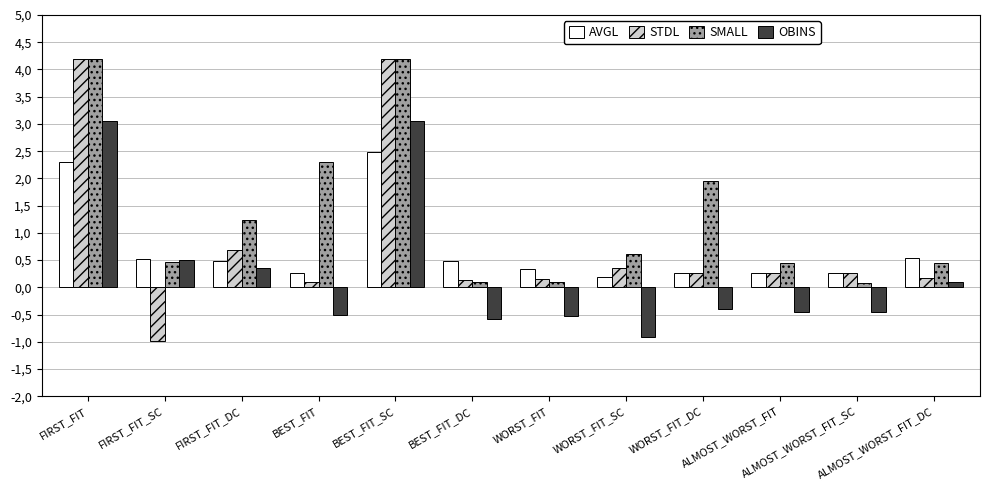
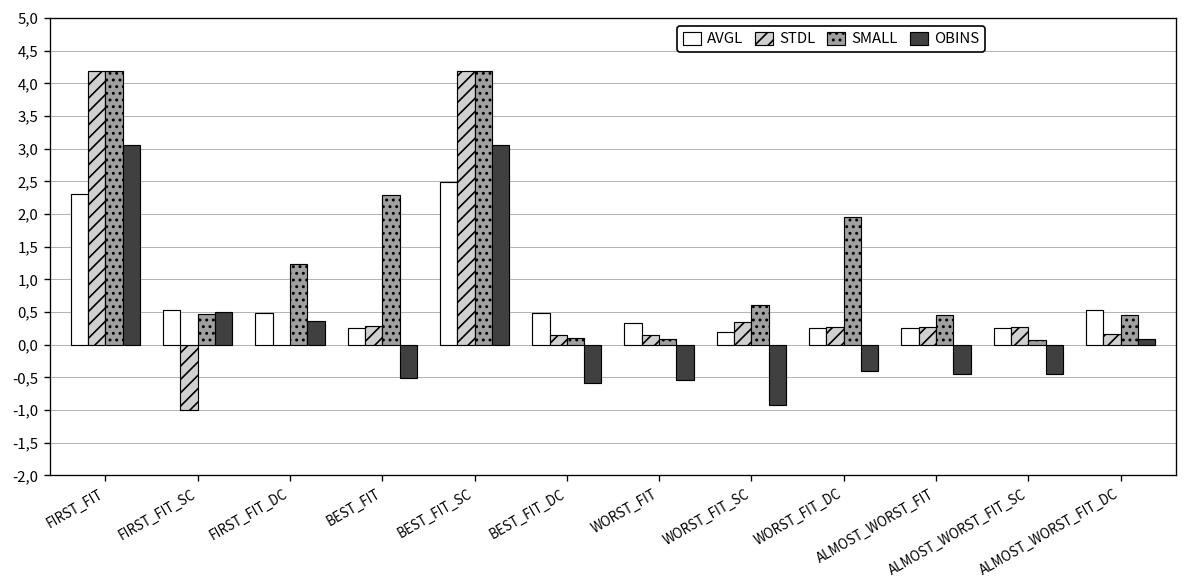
STDL, FIRST_FIT_DC: 7 -> 0
STDL, BEST_FIT: 1 -> 3
